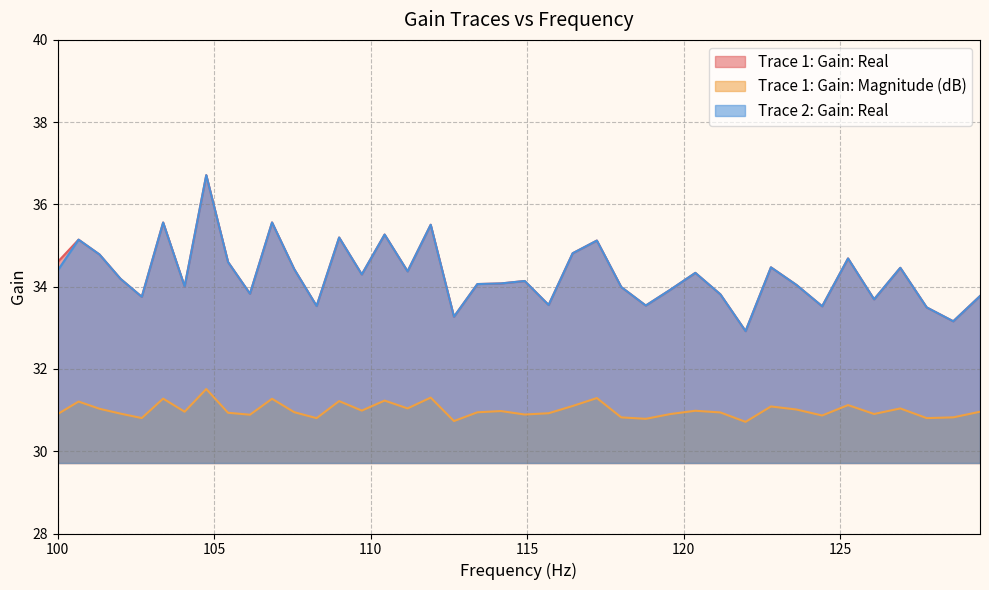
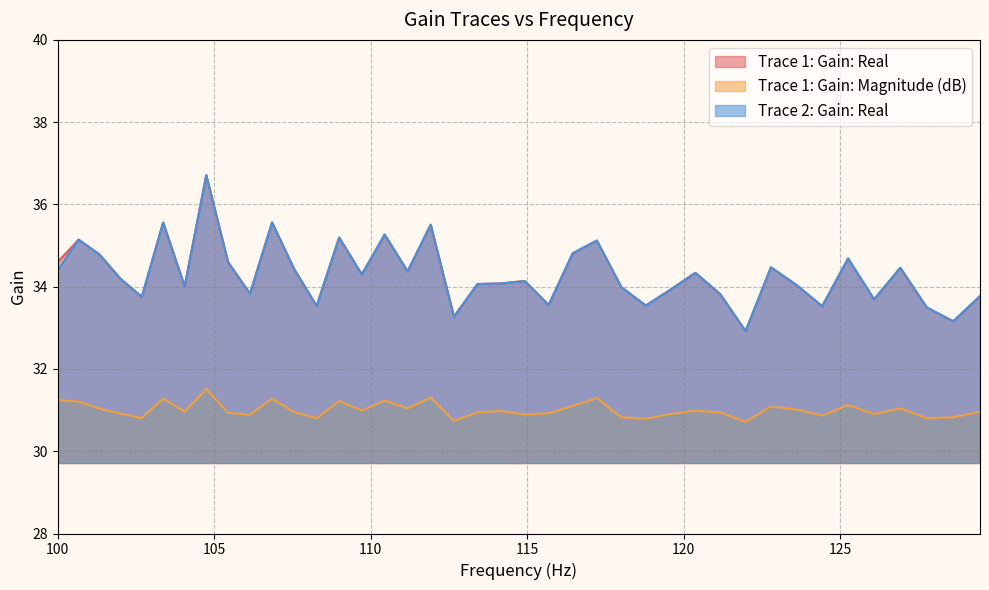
Trace 1: Gain: Magnitude (dB), 100: 30.9 -> 31.2
